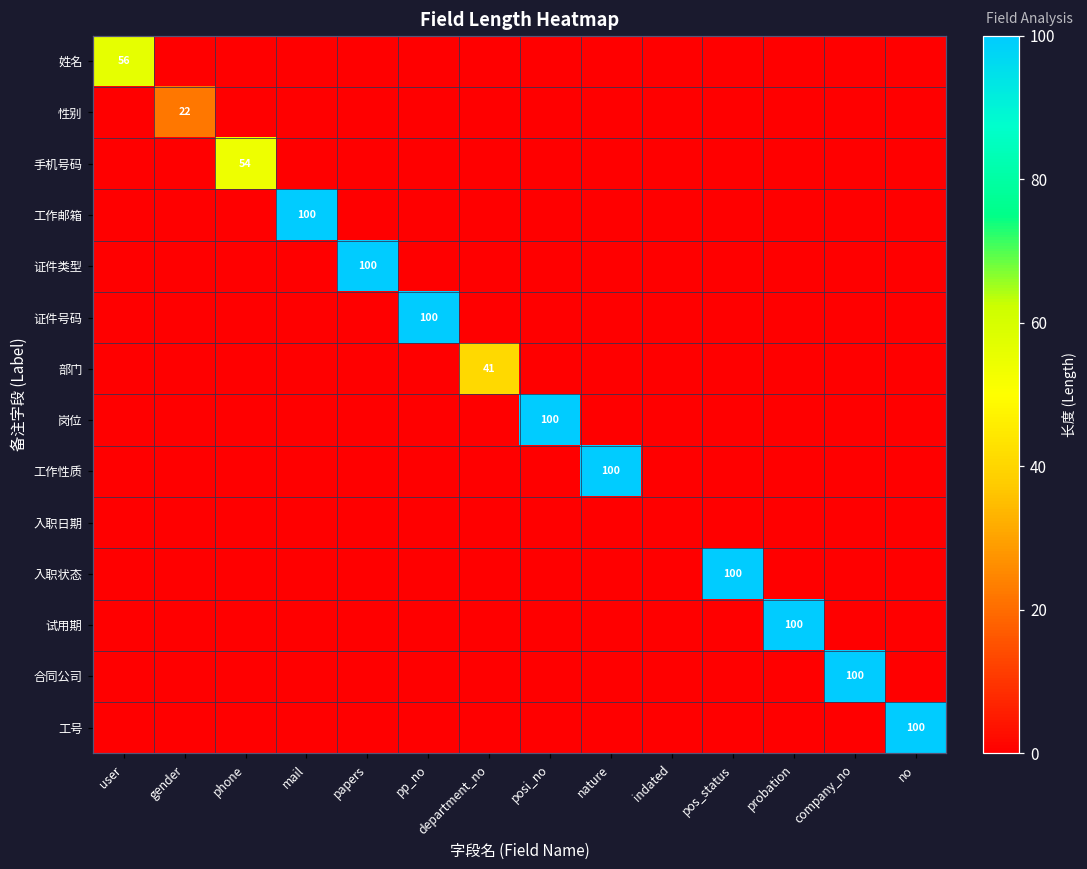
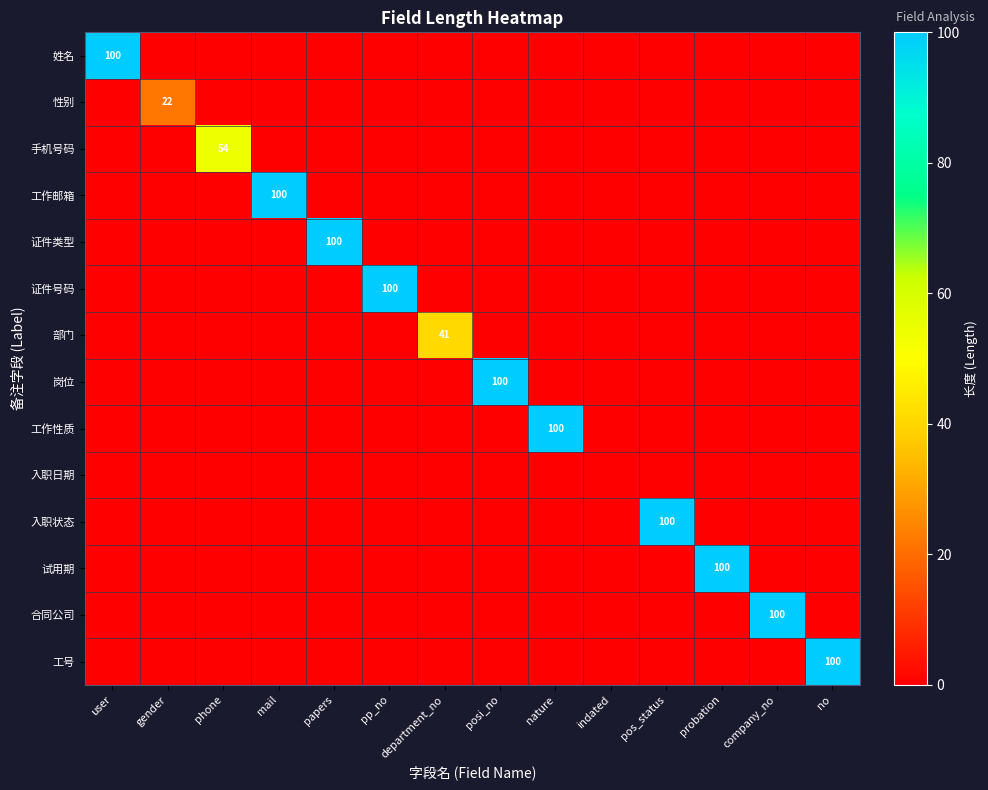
姓名, user: 56 -> 100
